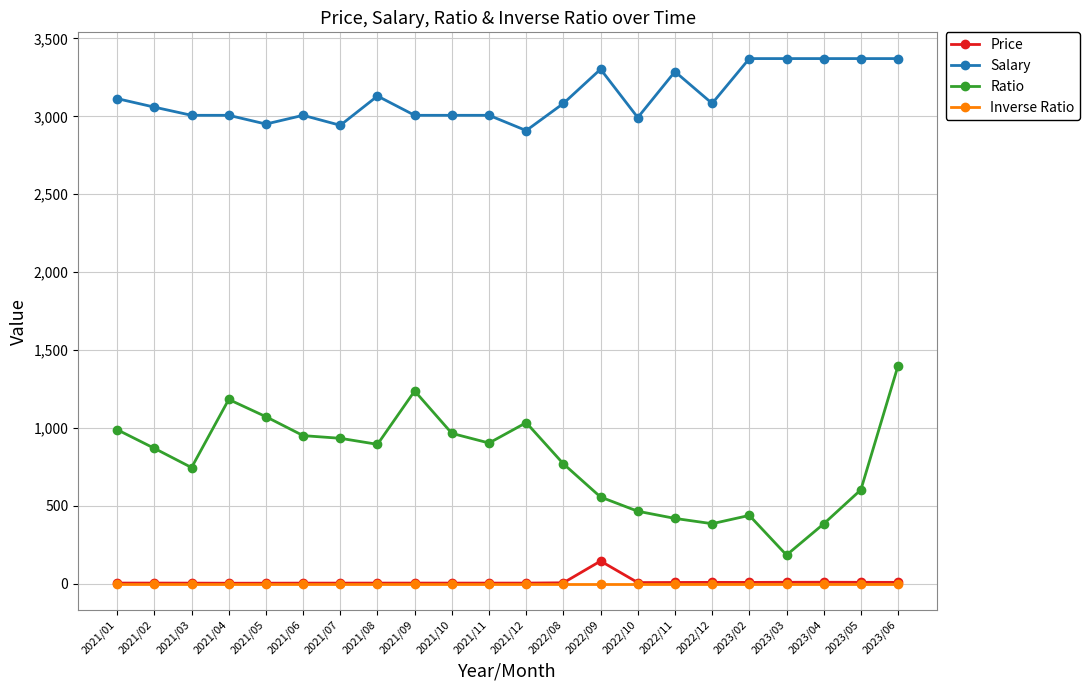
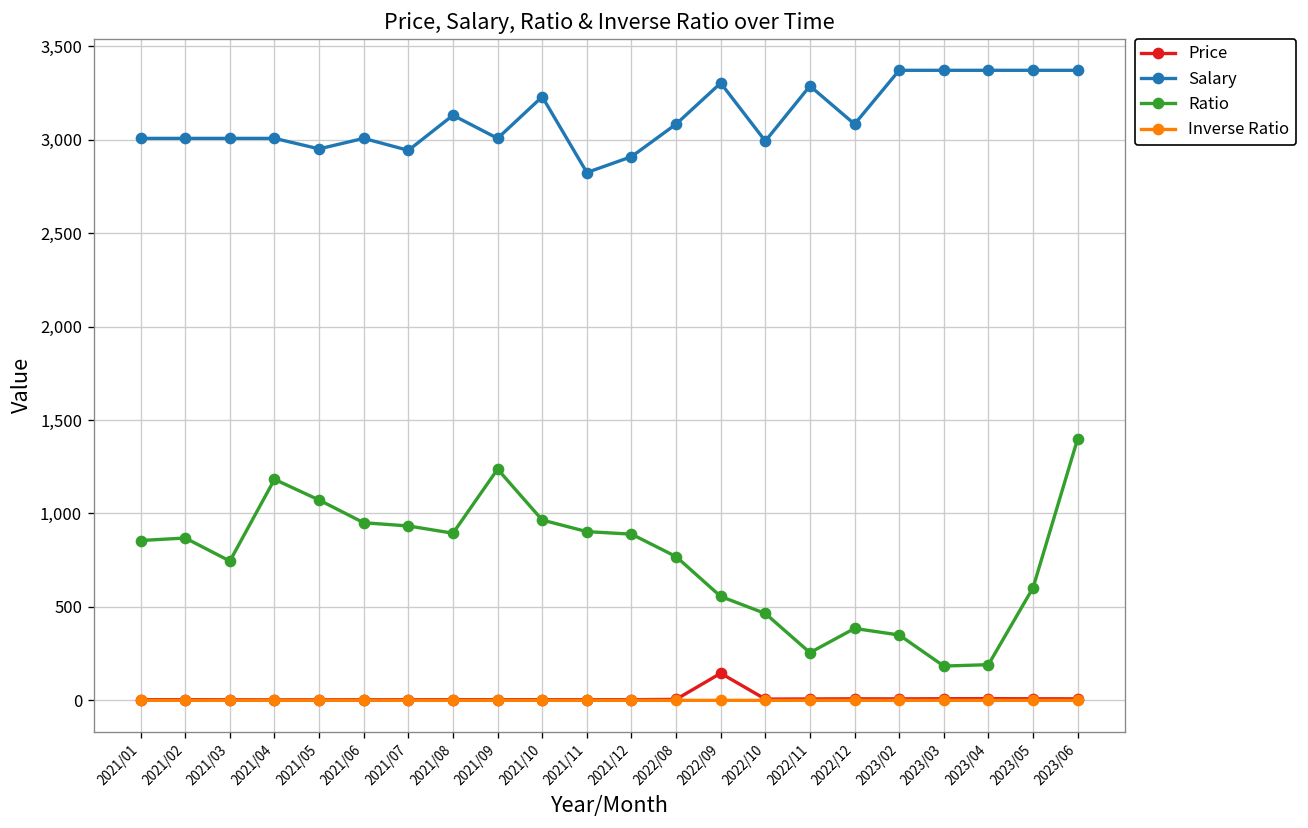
Salary, 2021/01: 3,110 -> 3,010
Ratio, 2021/01: 990 -> 860
Salary, 2021/02: 3,060 -> 3,010
Salary, 2021/10: 3,010 -> 3,230
Salary, 2021/11: 3,010 -> 2,820
Ratio, 2021/12: 1,030 -> 890
Ratio, 2022/11: 420 -> 260
Ratio, 2023/02: 440 -> 350
Ratio, 2023/04: 380 -> 190
